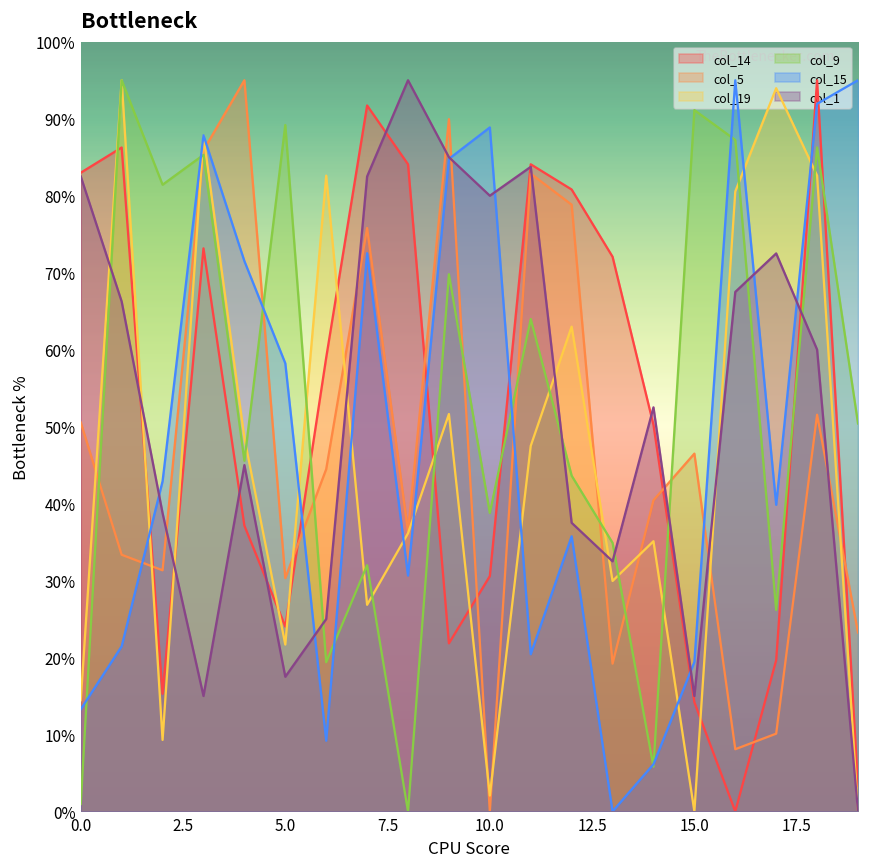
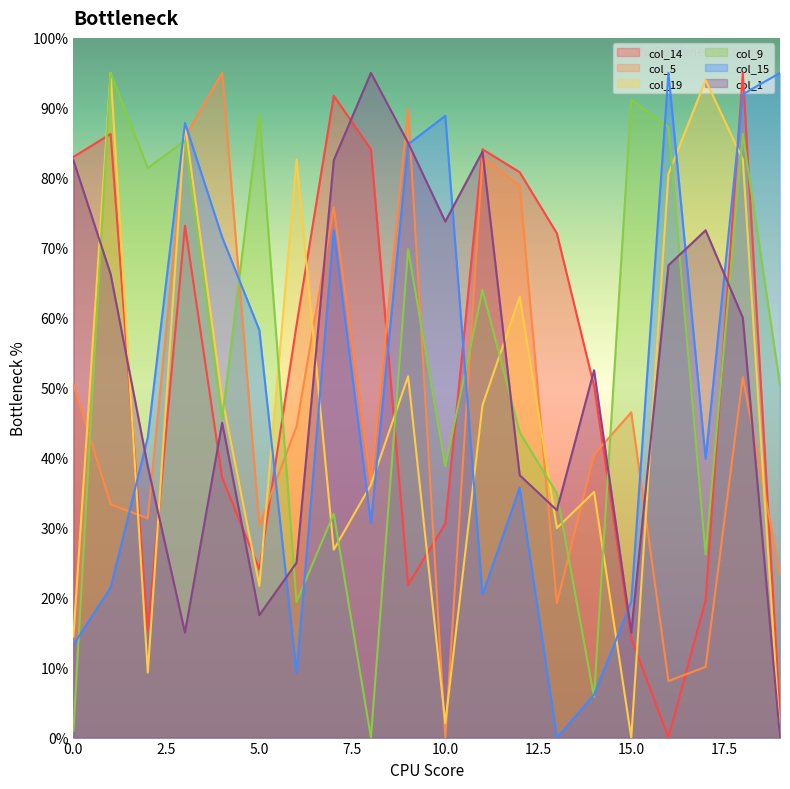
col_1, 10.0: 80% -> 74%
